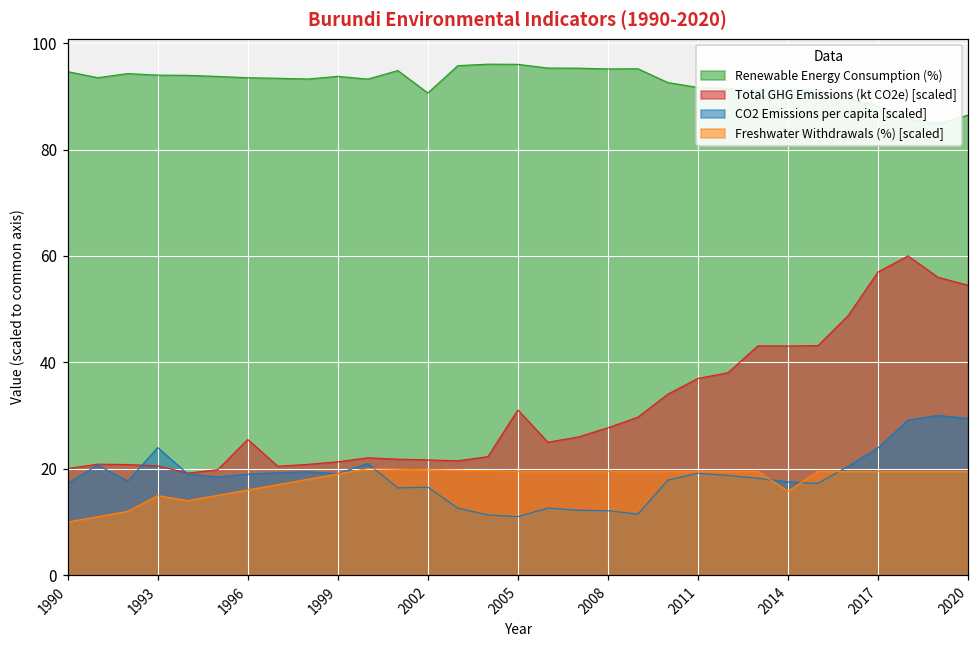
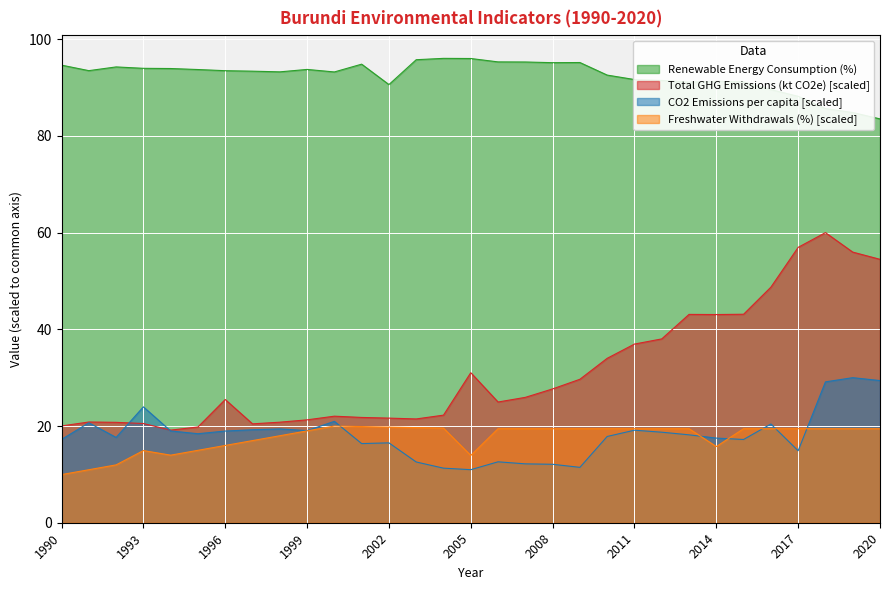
Freshwater Withdrawals (%) [scaled], 2005: 19 -> 14
CO2 Emissions per capita [scaled], 2017: 24 -> 15
Renewable Energy Consumption (%), 2020: 86 -> 84
